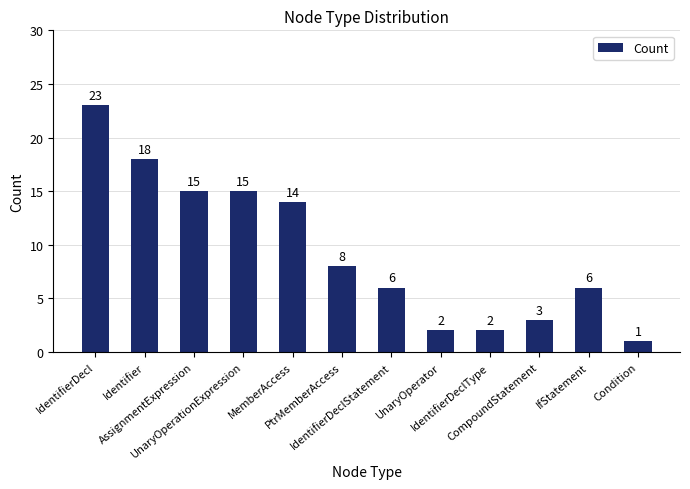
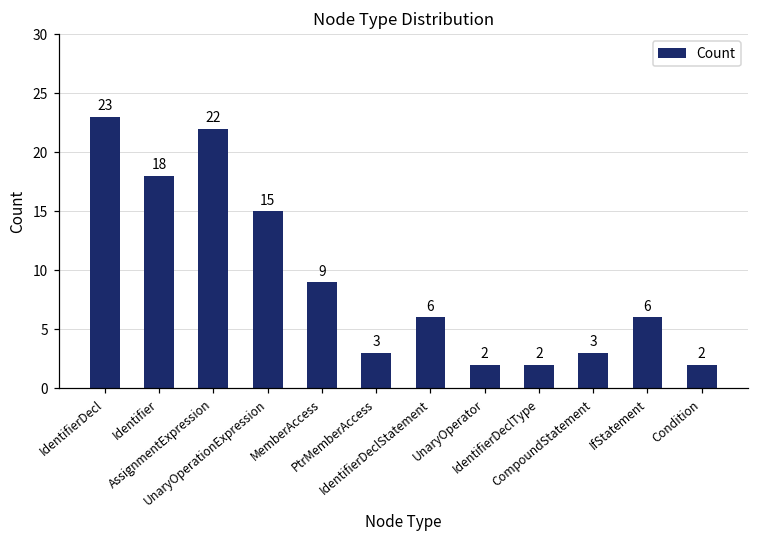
AssignmentExpression: 15 -> 22
MemberAccess: 14 -> 9
PtrMemberAccess: 8 -> 3
Condition: 1 -> 2
